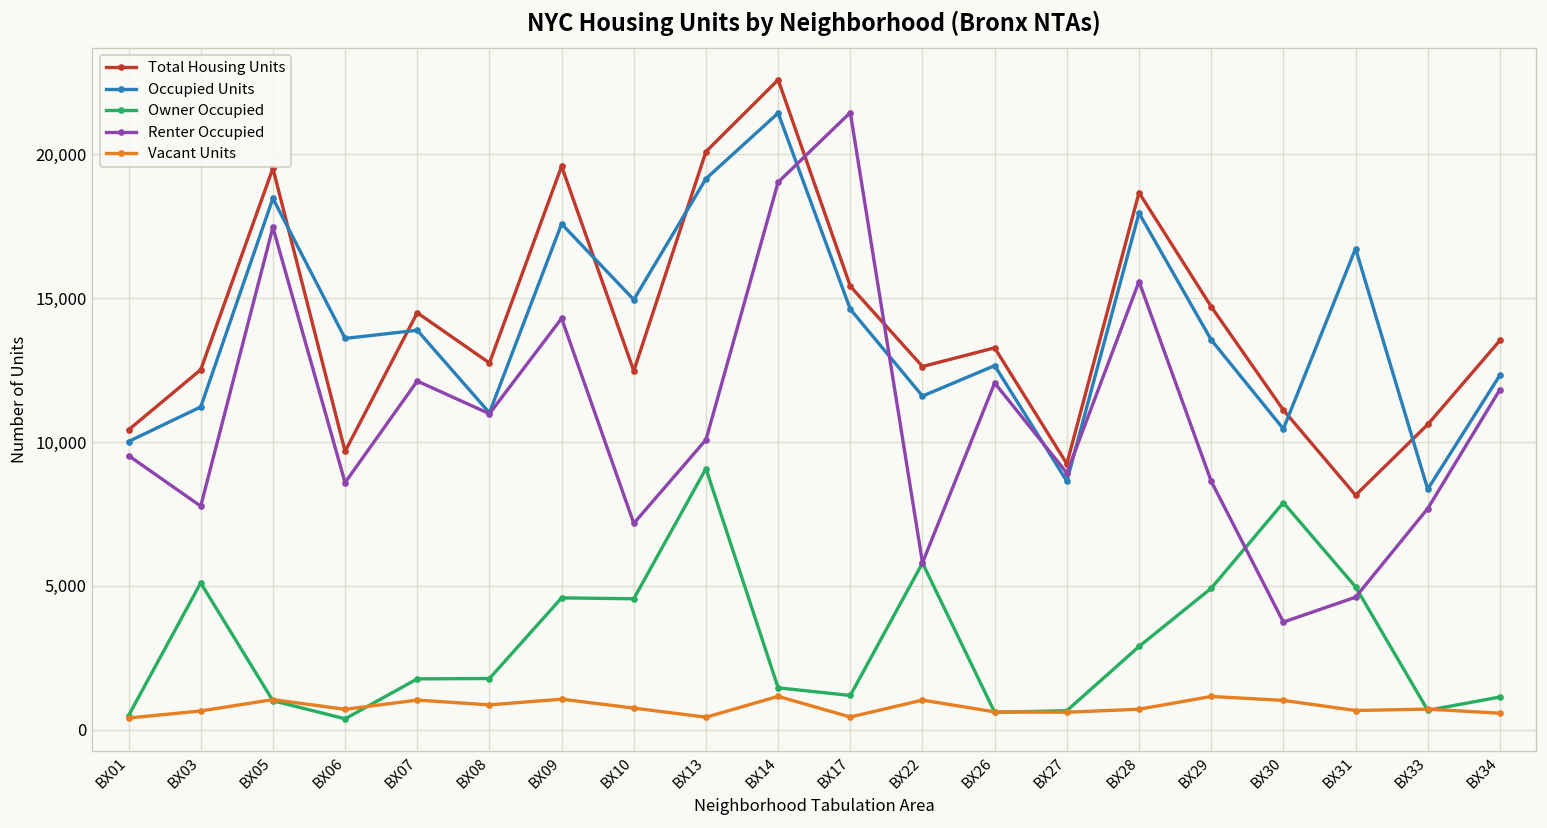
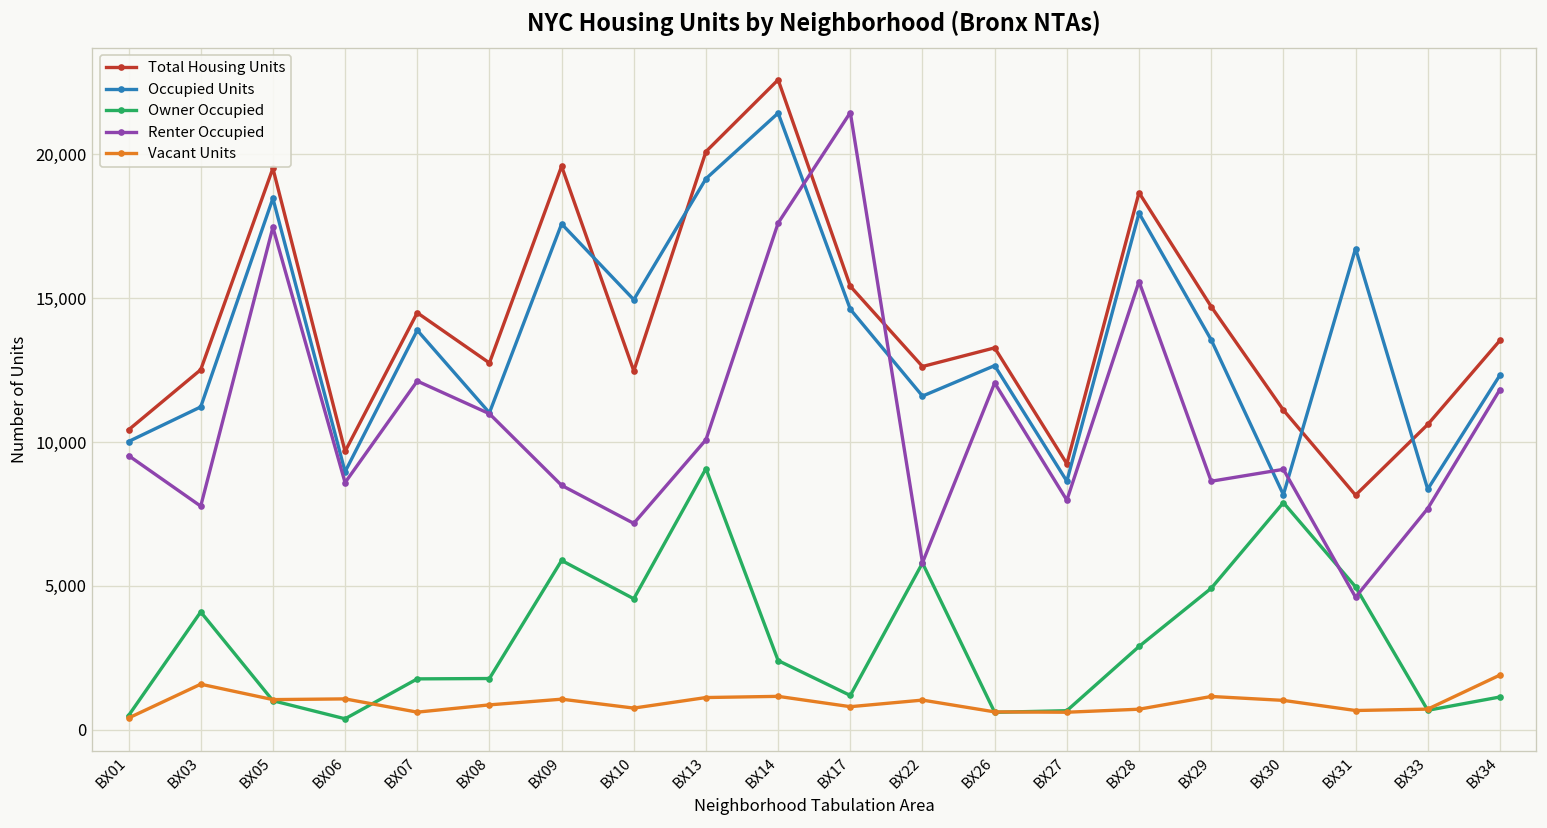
Owner Occupied, BX03: 5,100 -> 4,100
Vacant Units, BX03: 700 -> 1,600
Occupied Units, BX06: 13,600 -> 9,000
Vacant Units, BX06: 700 -> 1,100
Vacant Units, BX07: 1,000 -> 600
Owner Occupied, BX09: 4,600 -> 5,900
Renter Occupied, BX09: 14,300 -> 8,500
Vacant Units, BX13: 400 -> 1,100
Owner Occupied, BX14: 1,500 -> 2,400
Renter Occupied, BX14: 19,000 -> 17,600
Vacant Units, BX17: 400 -> 800
Renter Occupied, BX27: 8,900 -> 8,000
Occupied Units, BX30: 10,500 -> 8,200
Renter Occupied, BX30: 3,700 -> 9,100
Vacant Units, BX34: 600 -> 1,900
